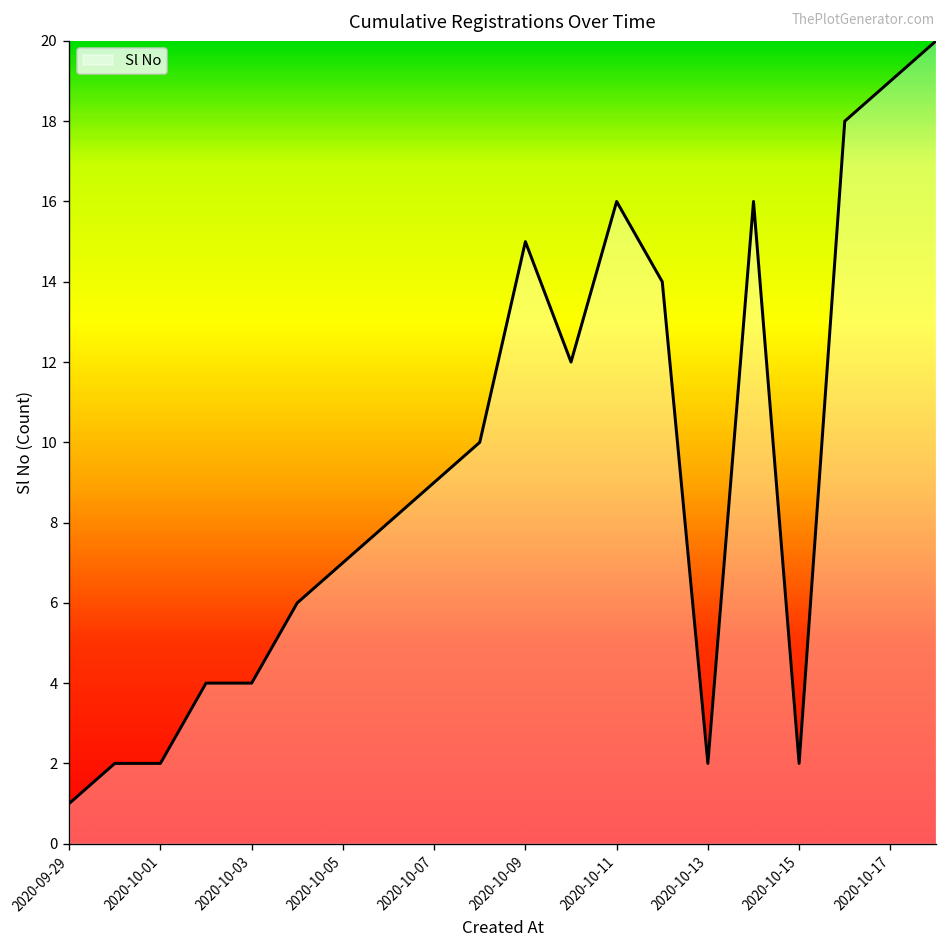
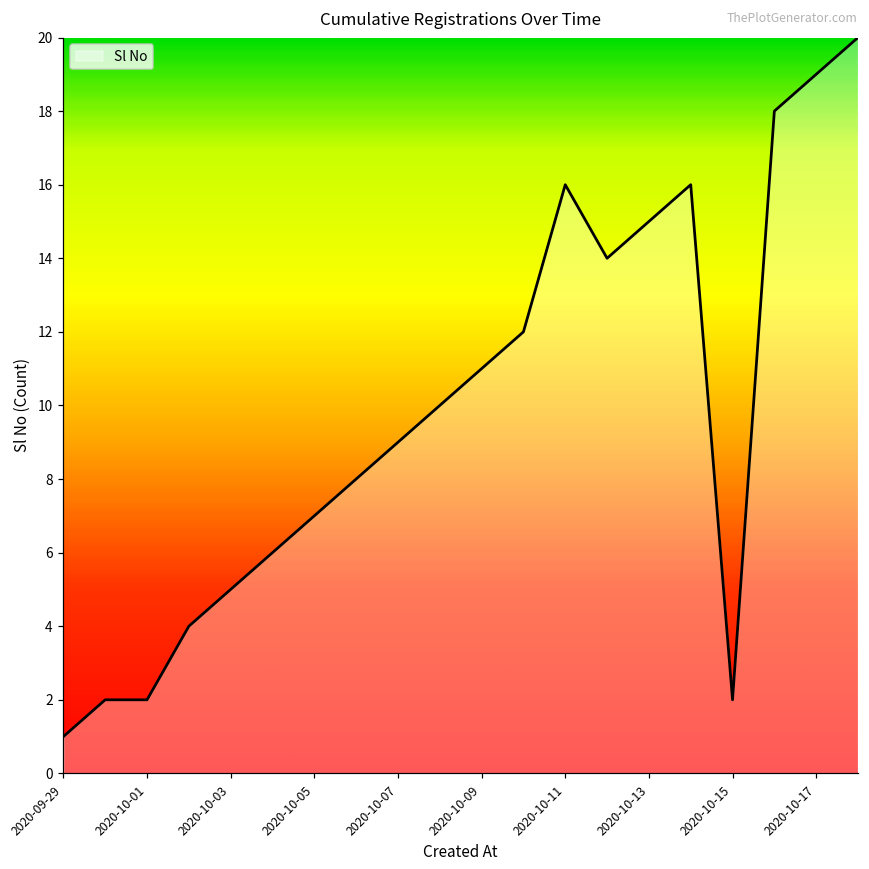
2020-10-03: 4 -> 5
2020-10-09: 15 -> 11
2020-10-13: 2 -> 15
